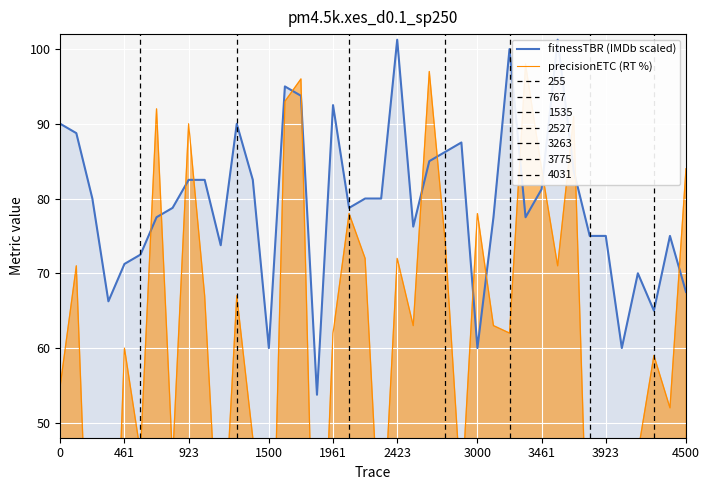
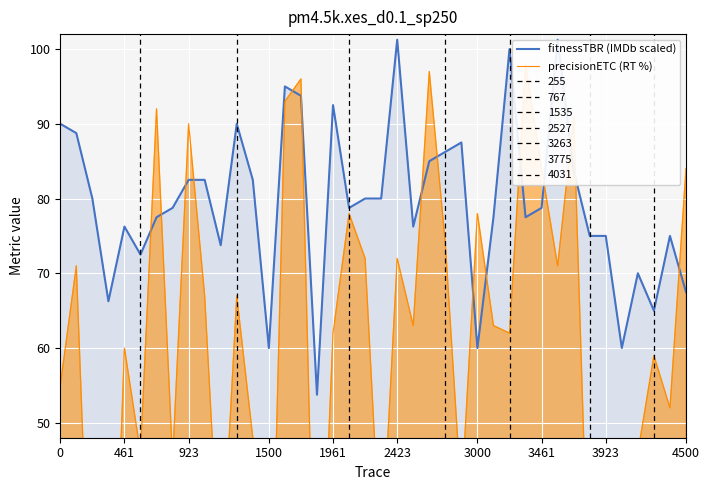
fitnessTBR (IMDb scaled), 461: 71 -> 76
fitnessTBR (IMDb scaled), 3461: 81 -> 79
